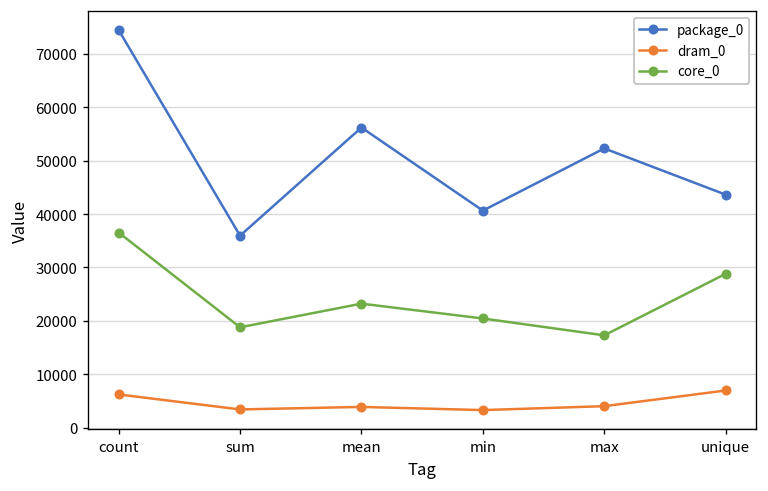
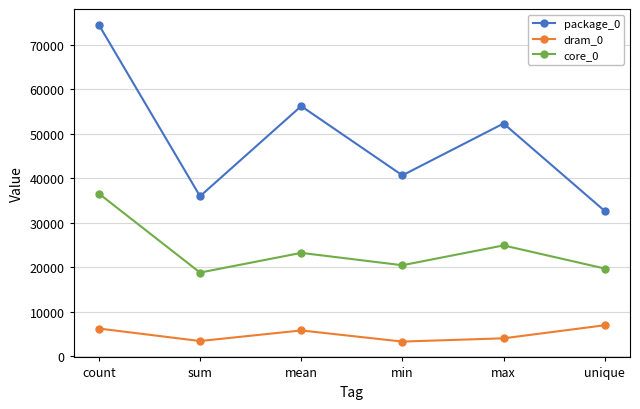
dram_0, mean: 4000 -> 6000
core_0, max: 17000 -> 25000
package_0, unique: 44000 -> 33000
core_0, unique: 29000 -> 20000
